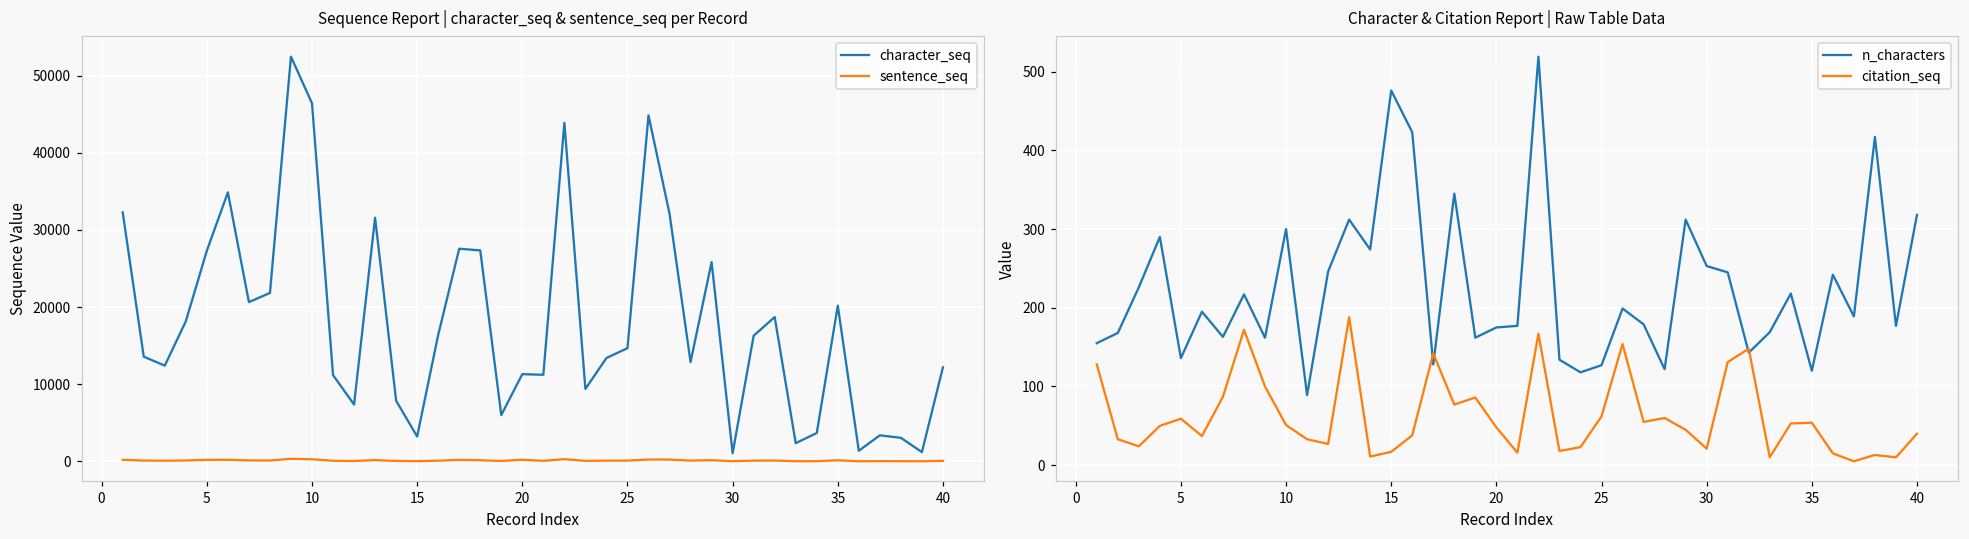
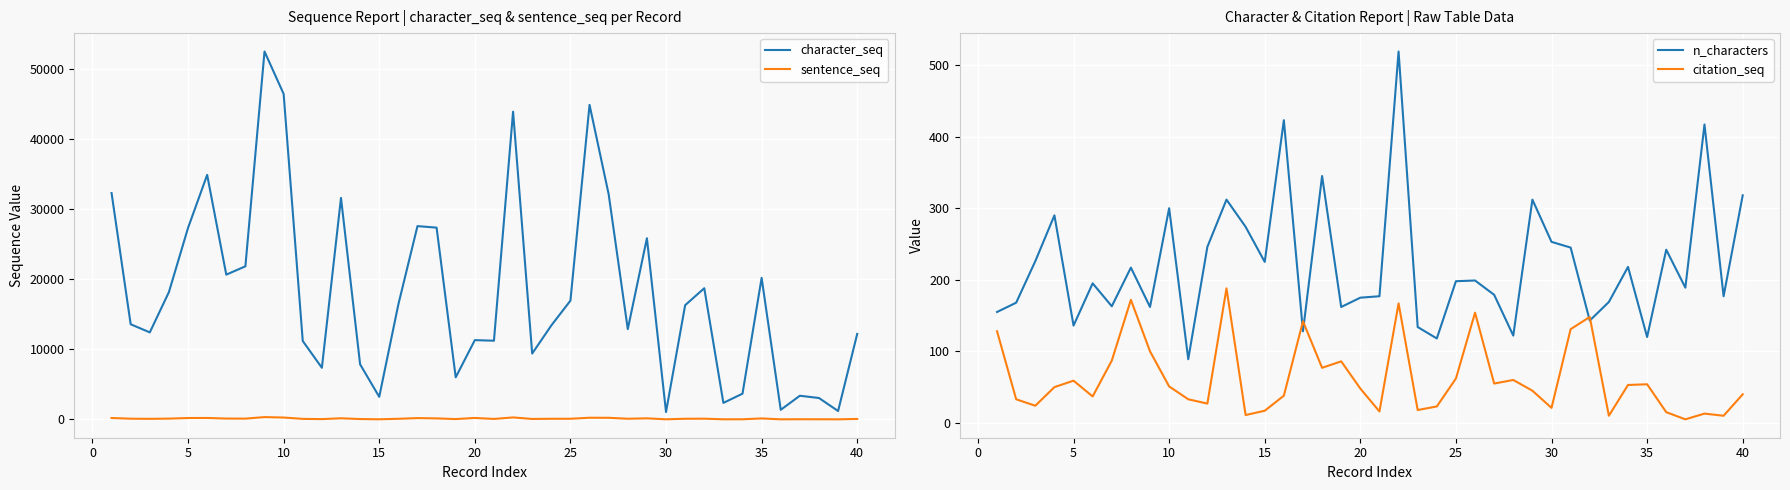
Sequence Report | character_seq & sentence_seq per Record, character_seq, 25: 15000 -> 17000
Character & Citation Report | Raw Table Data, n_characters, 15: 480 -> 230
Character & Citation Report | Raw Table Data, n_characters, 25: 130 -> 200
